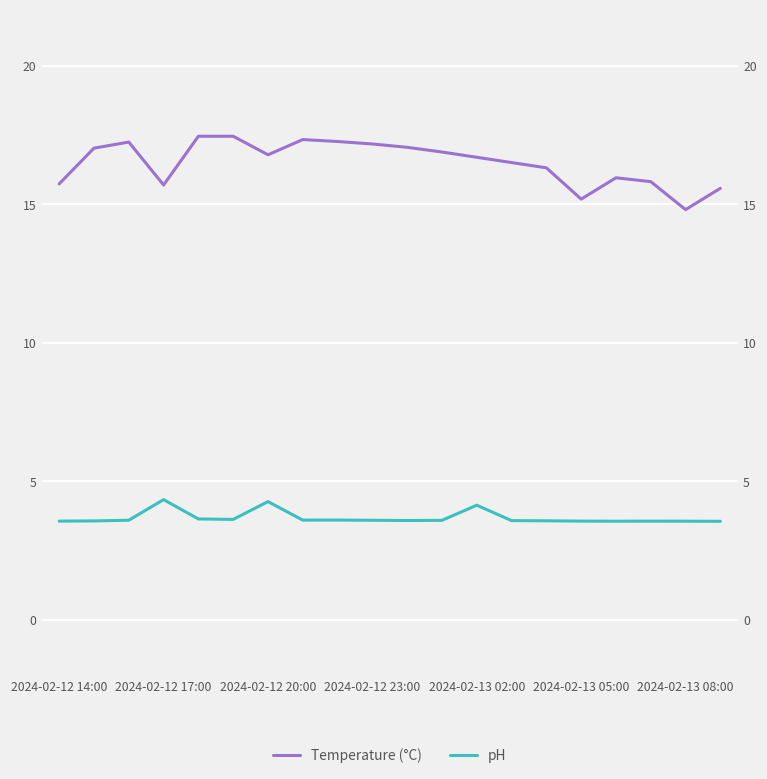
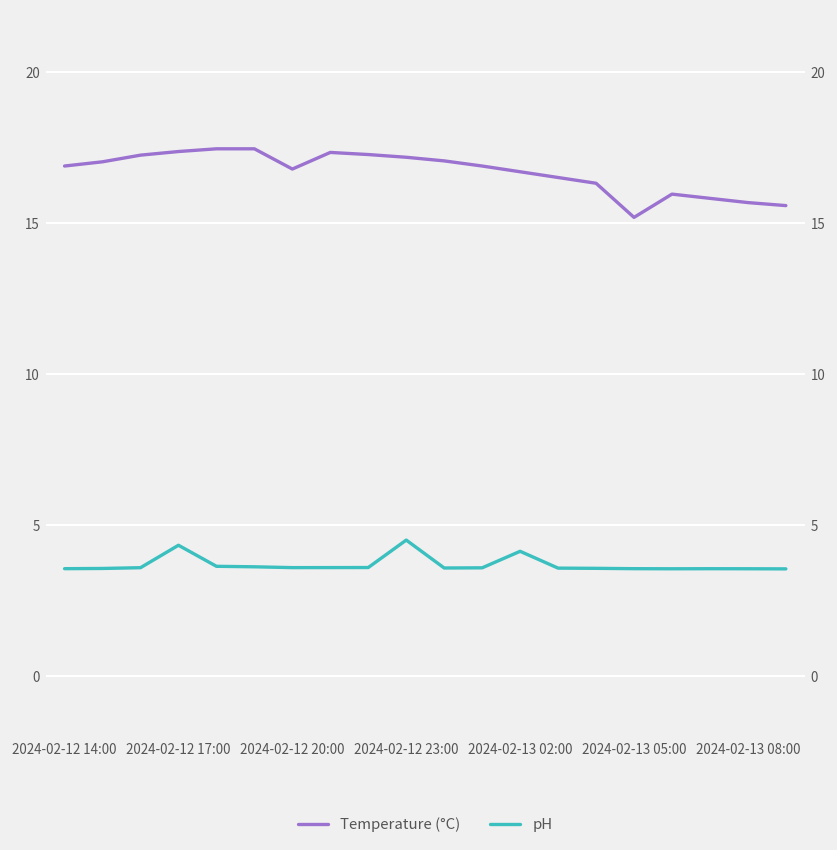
Temperature (°C), 2024-02-12 14:00: 15.7 -> 16.9
Temperature (°C), 2024-02-12 17:00: 15.7 -> 17.4
pH, 2024-02-12 20:00: 4.3 -> 3.6
pH, 2024-02-12 23:00: 3.6 -> 4.5
Temperature (°C), 2024-02-13 08:00: 14.8 -> 15.7
